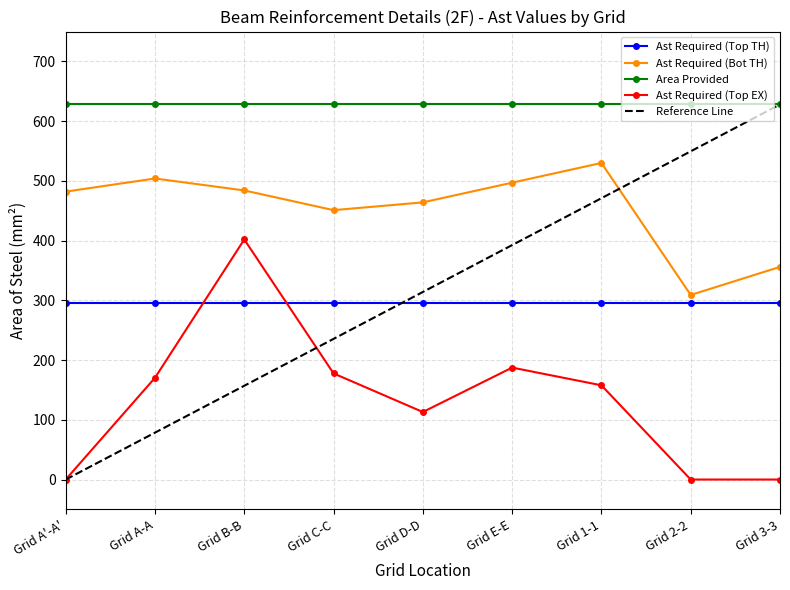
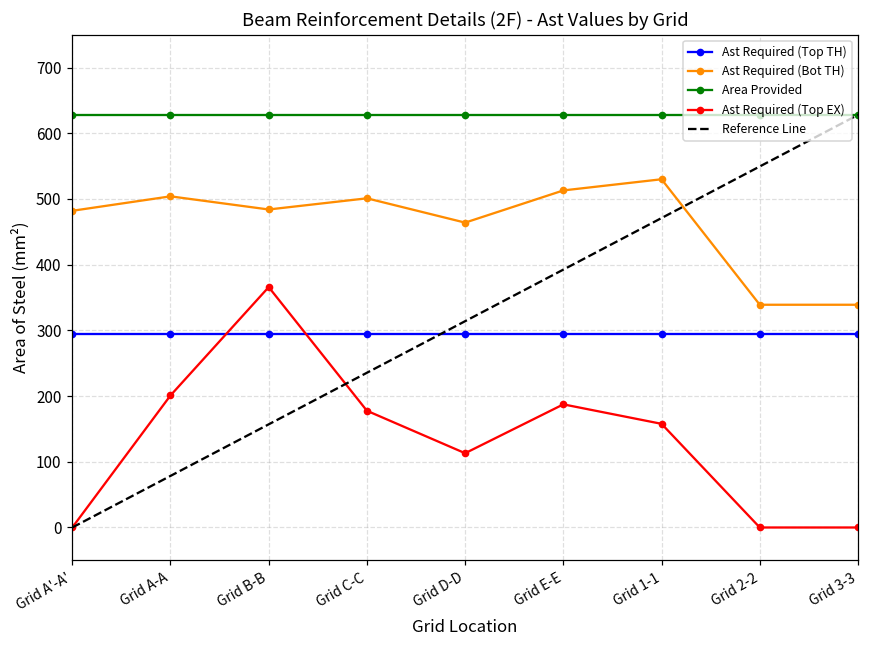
Ast Required (Top EX), Grid A-A: 170 -> 200
Ast Required (Top EX), Grid B-B: 400 -> 370
Ast Required (Bot TH), Grid C-C: 450 -> 500
Ast Required (Bot TH), Grid E-E: 500 -> 510
Ast Required (Bot TH), Grid 2-2: 310 -> 340
Ast Required (Bot TH), Grid 3-3: 360 -> 340
